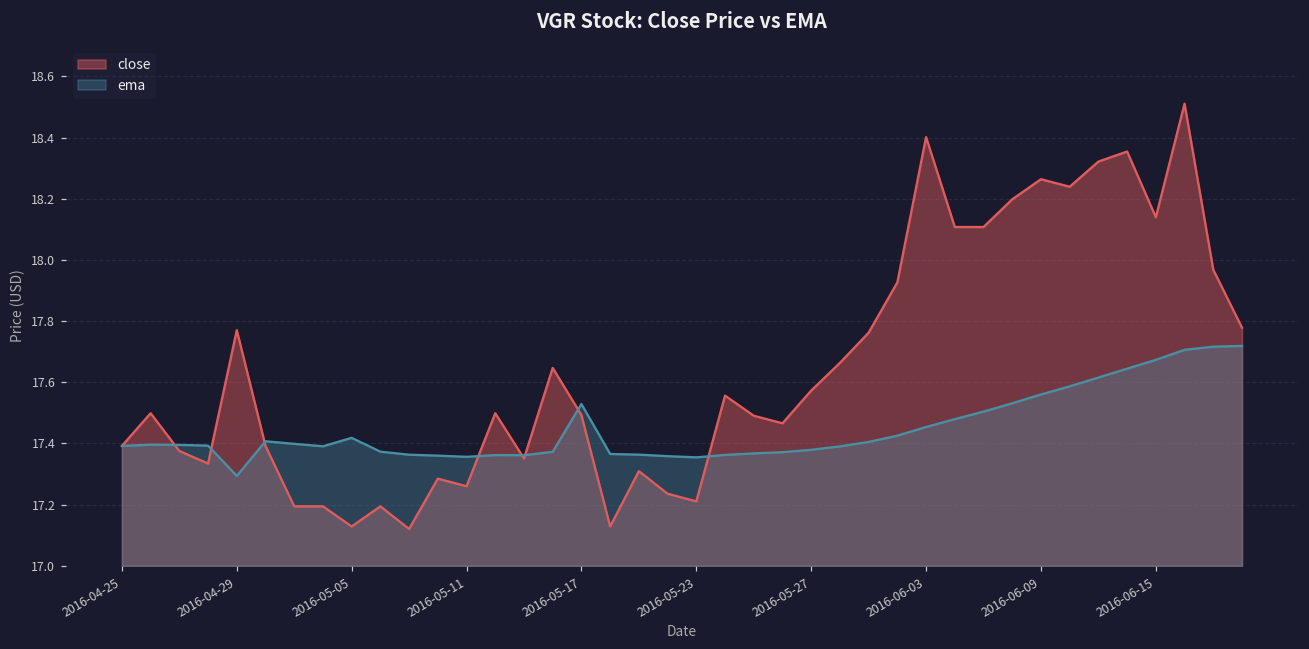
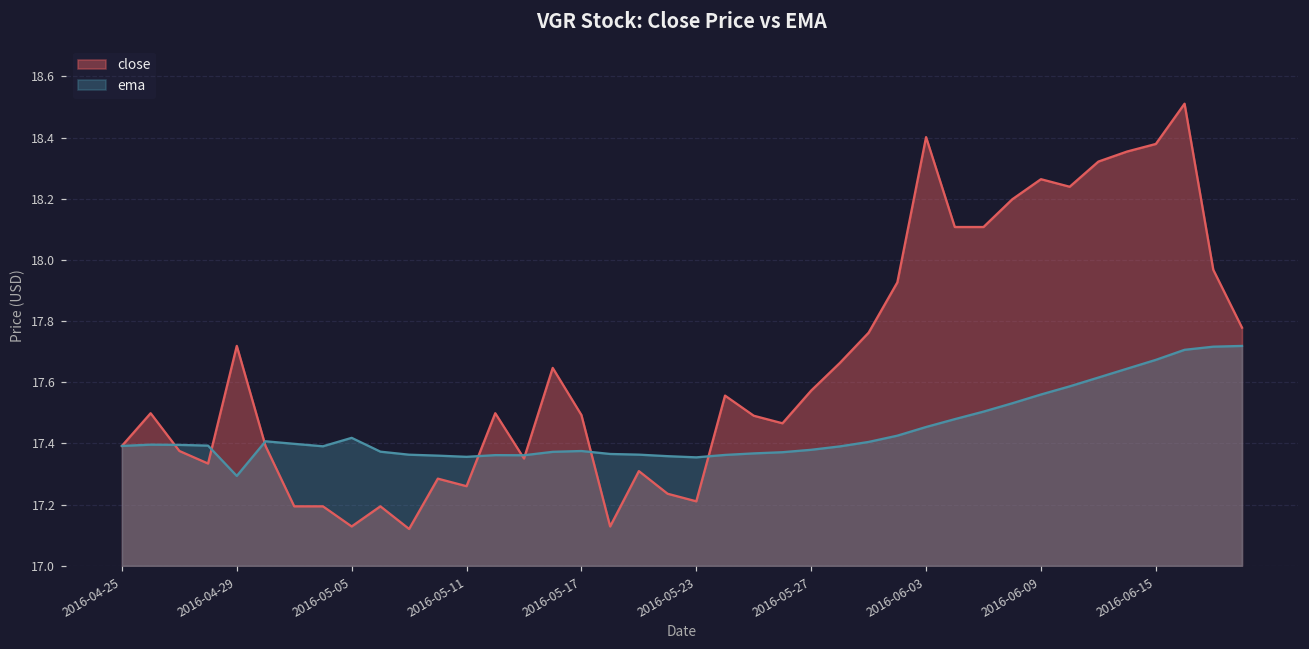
close, 2016-04-29: 17.77 -> 17.72
ema, 2016-05-17: 17.53 -> 17.38
close, 2016-06-15: 18.14 -> 18.38
